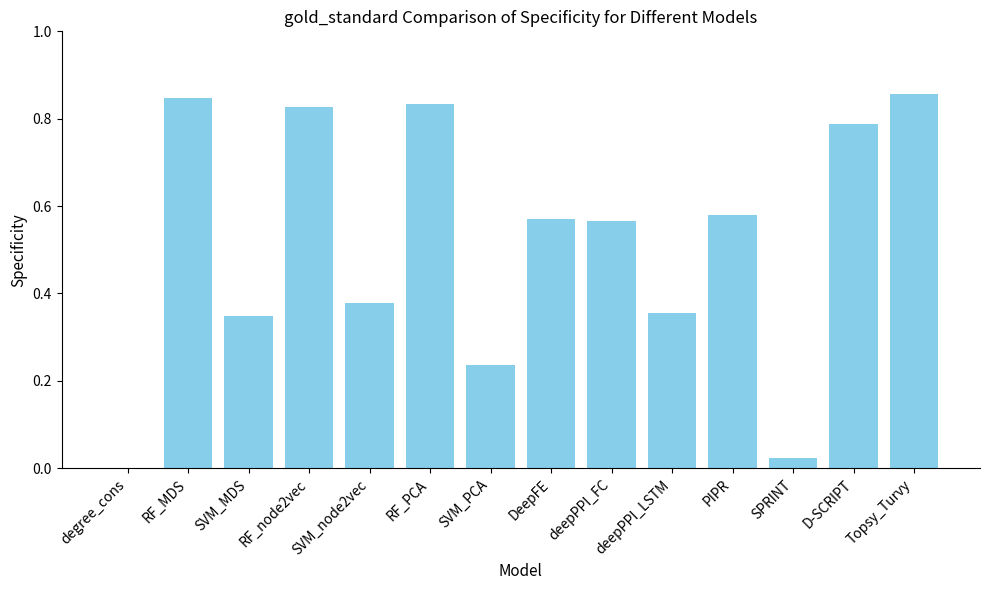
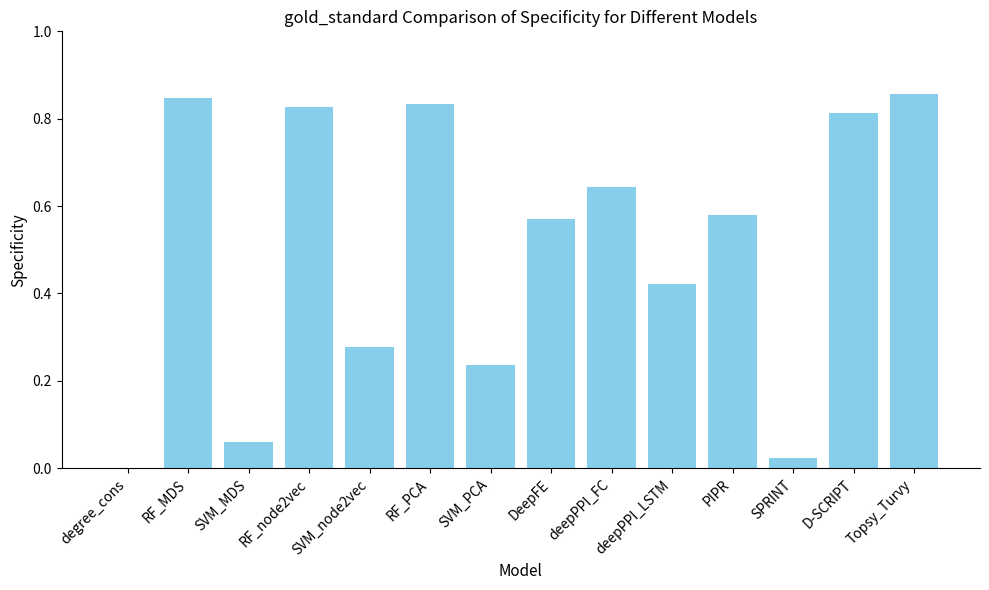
SVM_MDS: 0.35 -> 0.06
SVM_node2vec: 0.38 -> 0.28
deepPPI_FC: 0.56 -> 0.64
deepPPI_LSTM: 0.35 -> 0.42
D-SCRIPT: 0.79 -> 0.81
